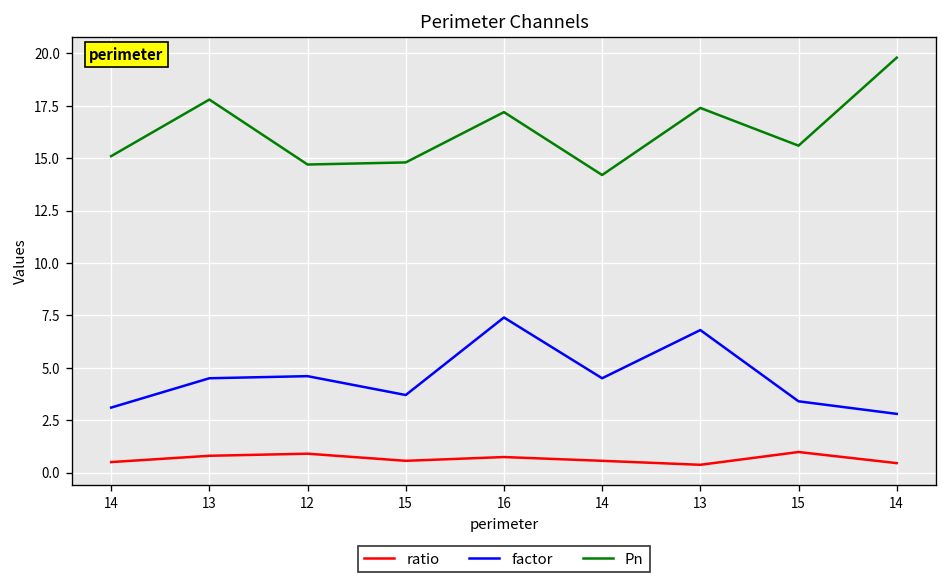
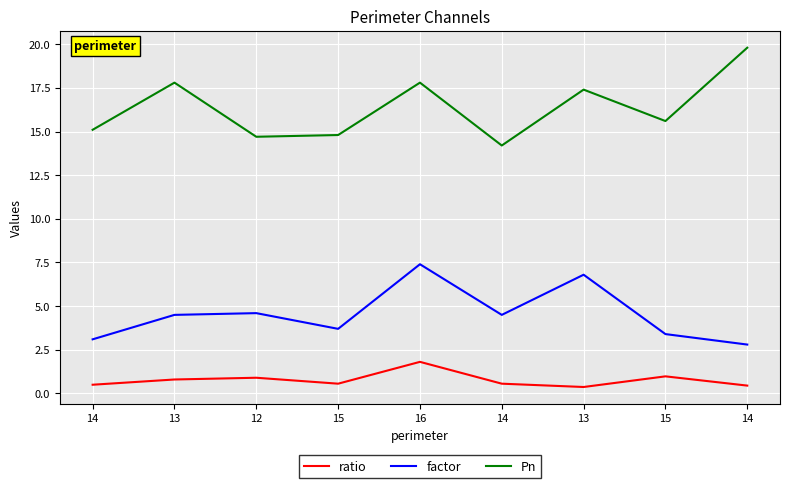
ratio, 16: 0.7 -> 1.8
Pn, 16: 17.2 -> 17.8
